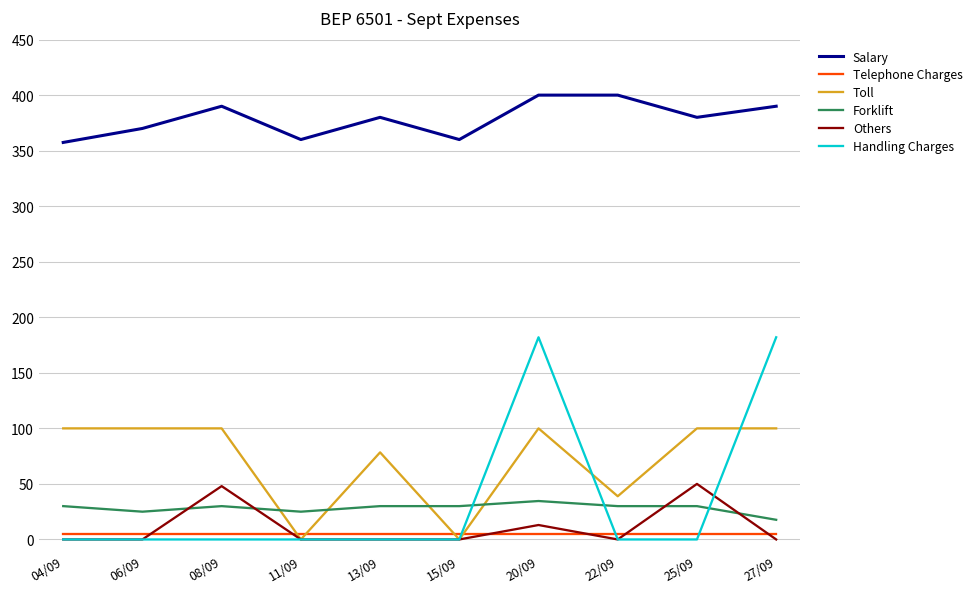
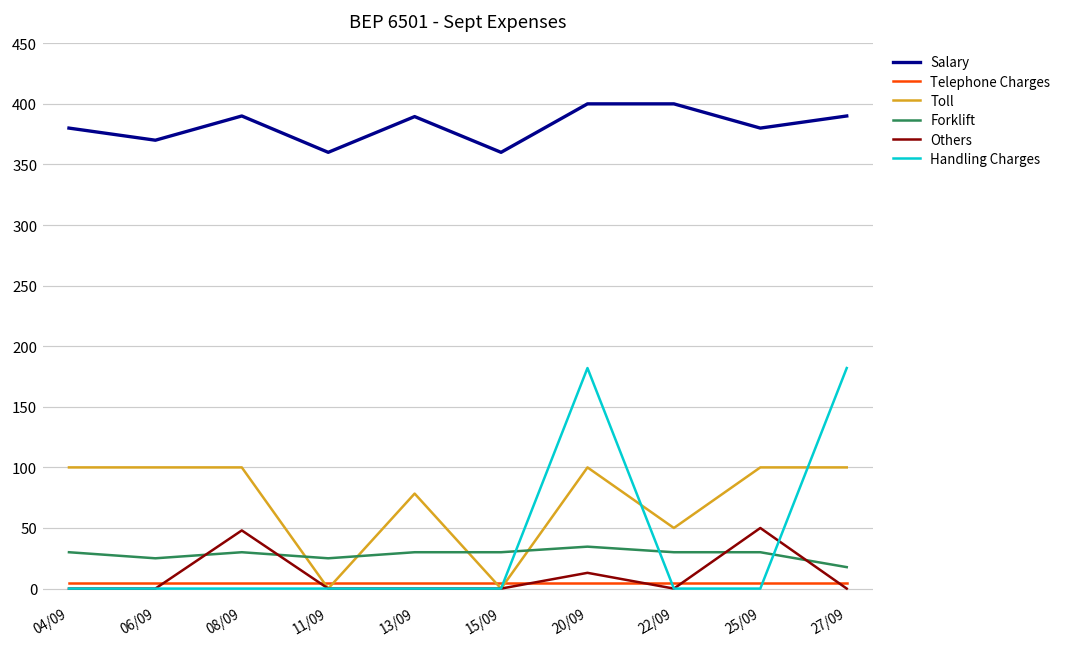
Salary, 04/09: 357 -> 380
Salary, 13/09: 380 -> 390
Toll, 22/09: 39 -> 50
